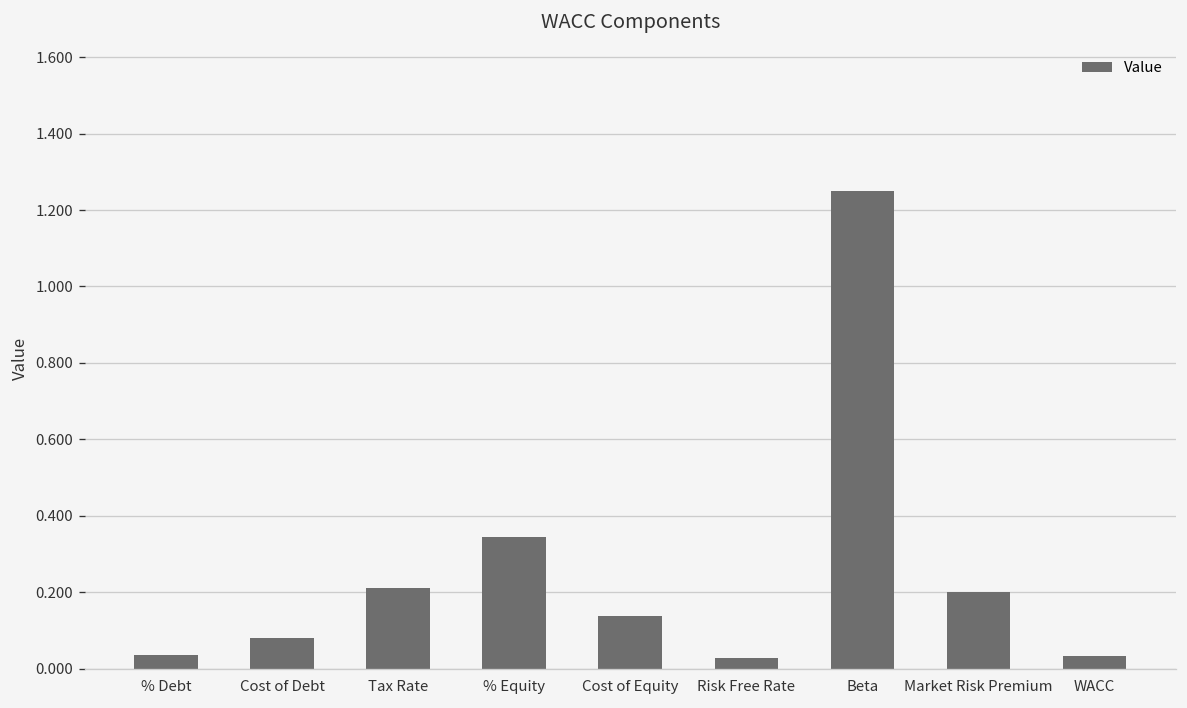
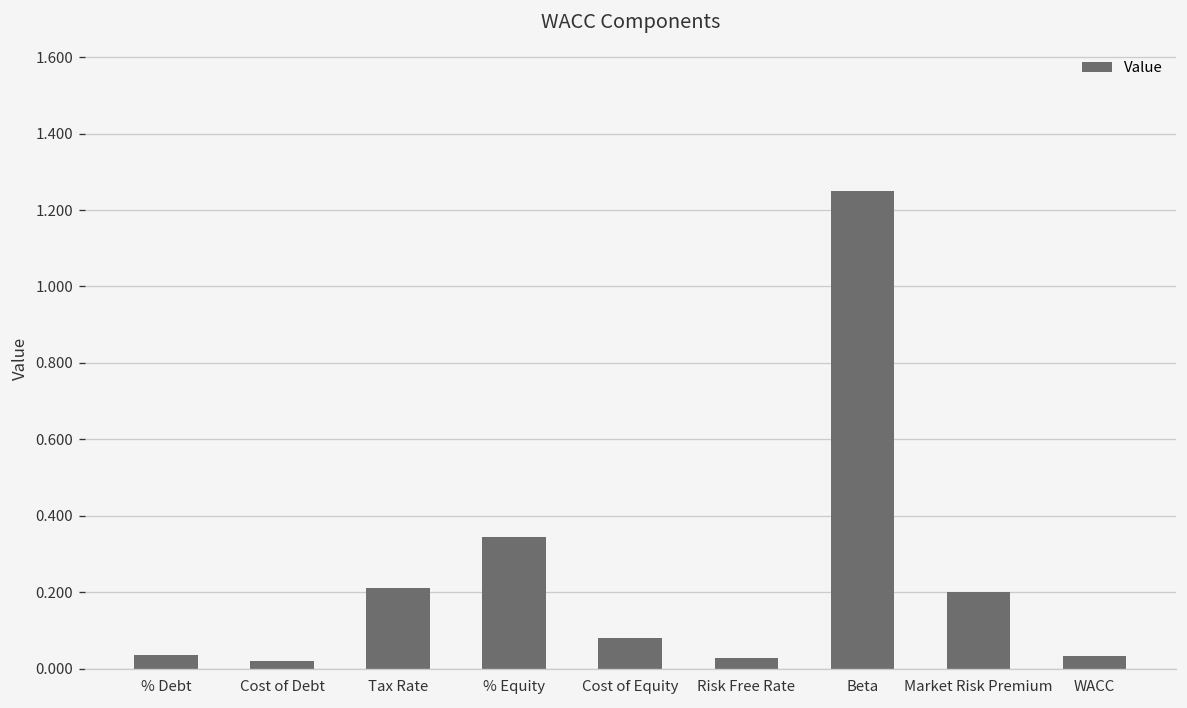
Cost of Debt: 0.08 -> 0.02
Cost of Equity: 0.14 -> 0.08
